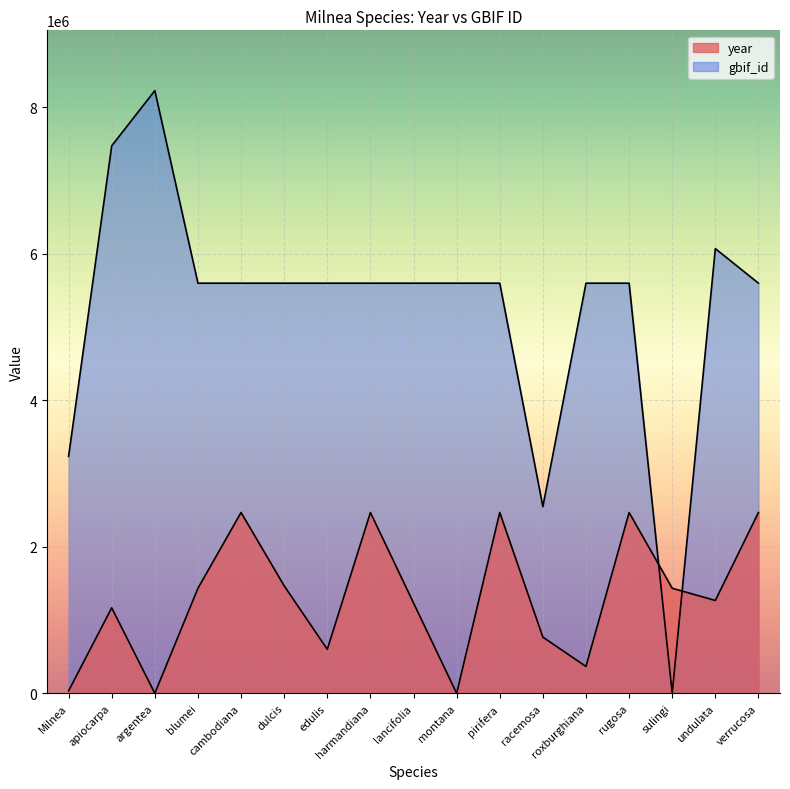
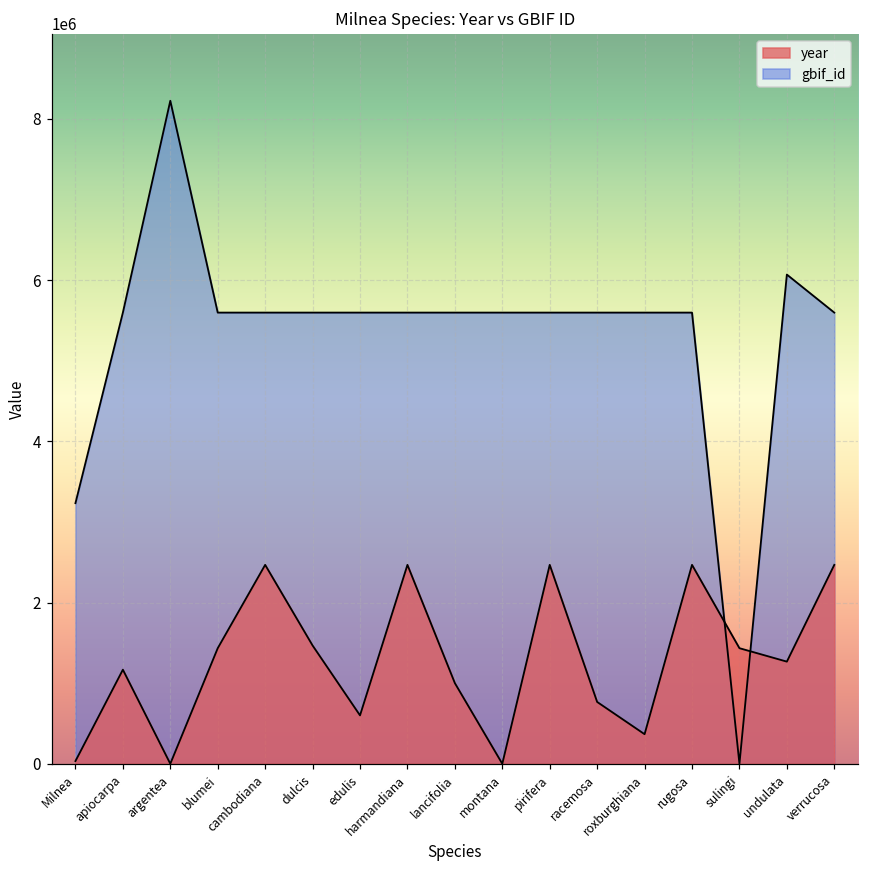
gbif_id, apiocarpa: 7500000 -> 5600000
year, lancifolia: 1200000 -> 1000000
gbif_id, racemosa: 2500000 -> 5600000
